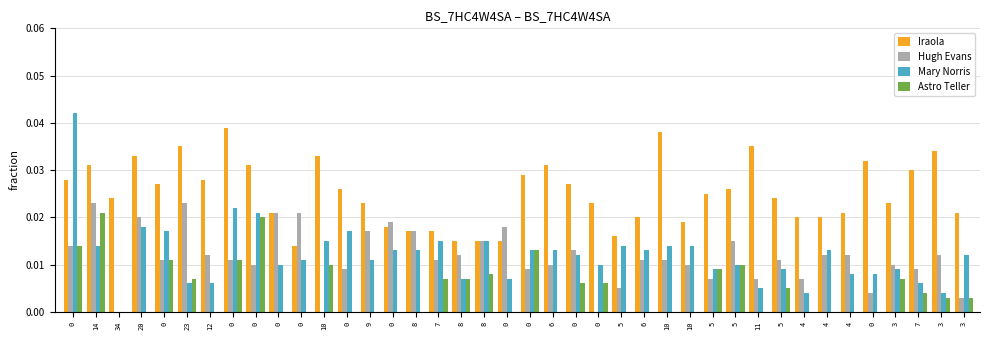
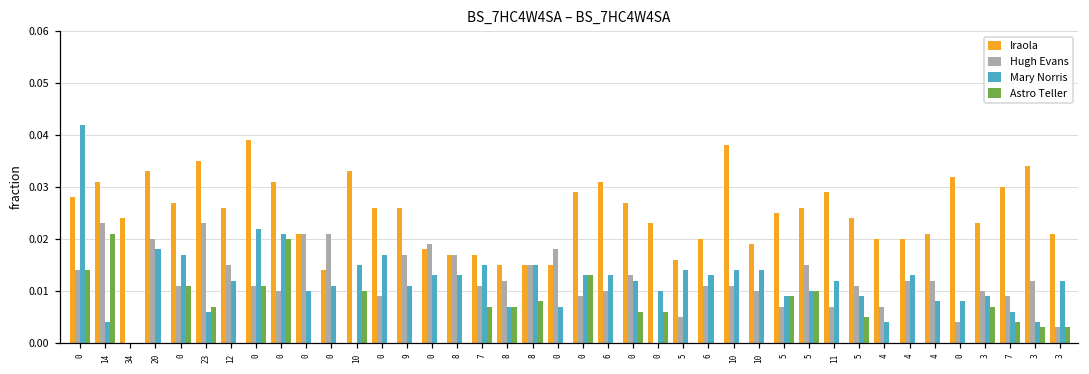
Mary Norris, 14: 0.014 -> 0.004
Iraola, 12: 0.028 -> 0.026
Hugh Evans, 12: 0.012 -> 0.015
Mary Norris, 12: 0.006 -> 0.012
Iraola, 9: 0.023 -> 0.026
Iraola, 11: 0.035 -> 0.029
Mary Norris, 11: 0.005 -> 0.012
